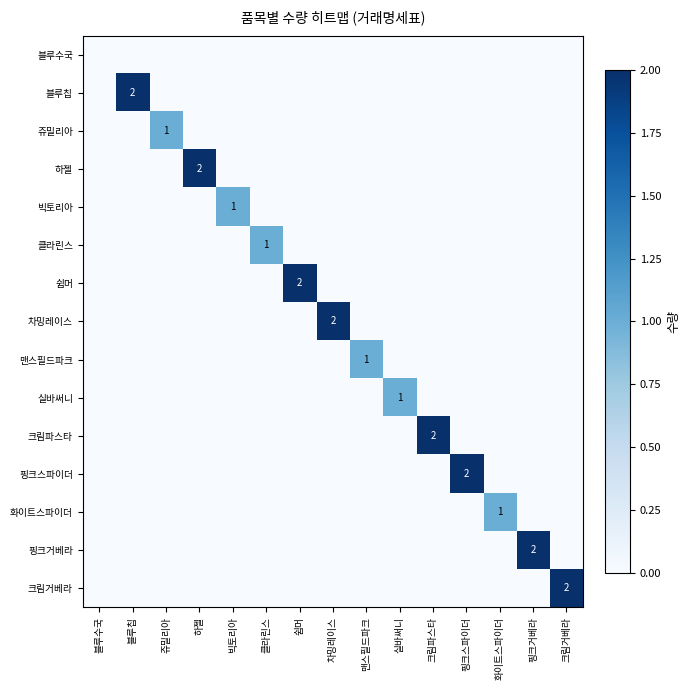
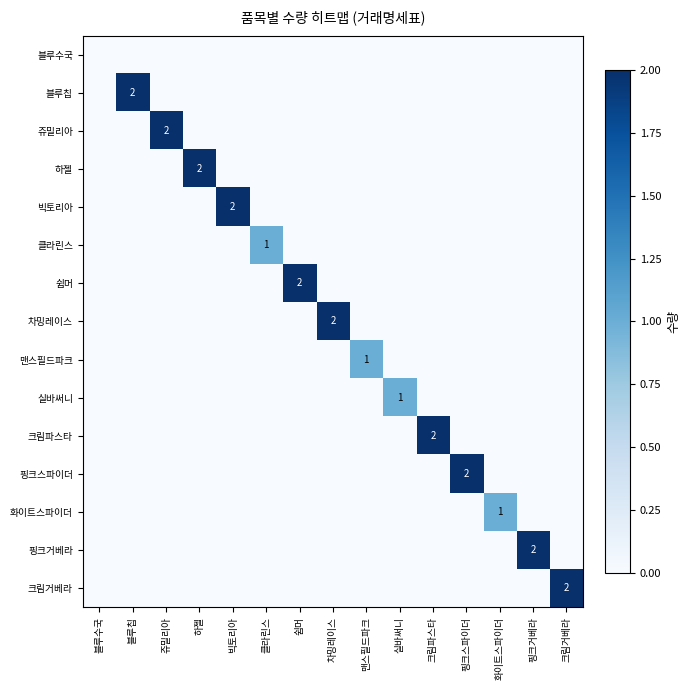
쥬밀리아, 쥬밀리아: 1 -> 2
빅토리아, 빅토리아: 1 -> 2
